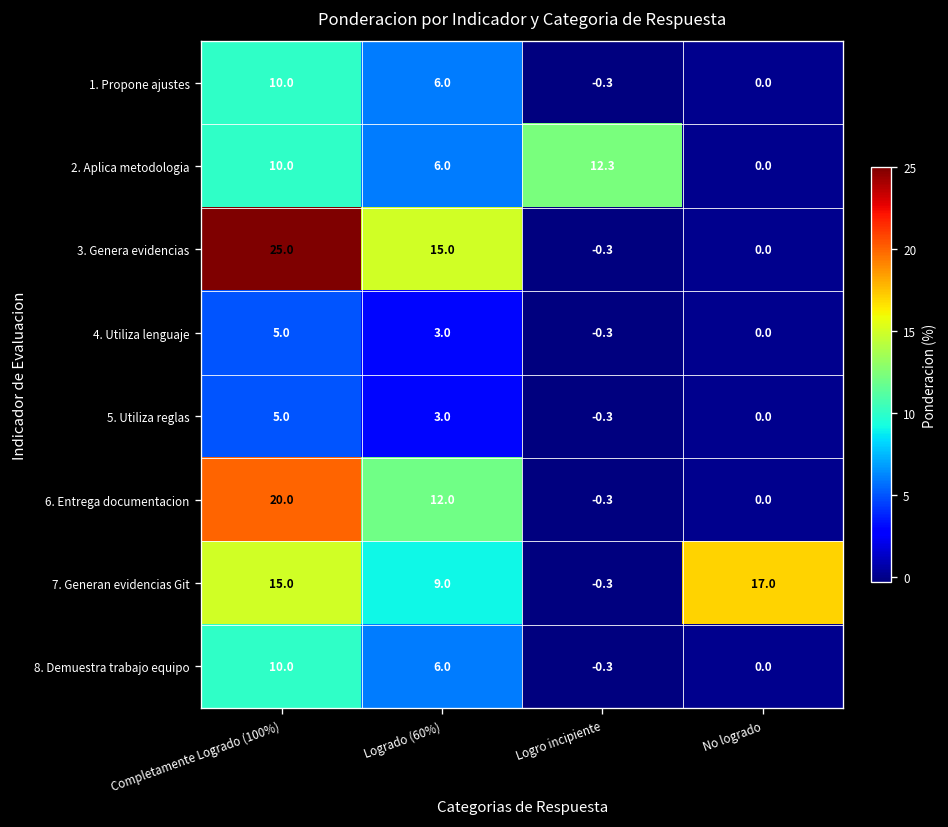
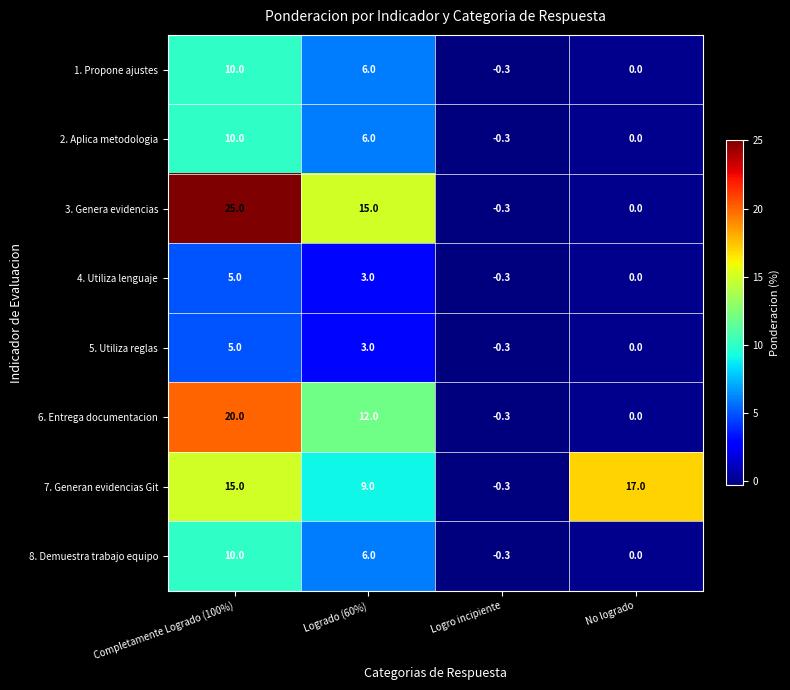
2. Aplica metodologia, Logro incipiente: 12.3 -> -0.3
